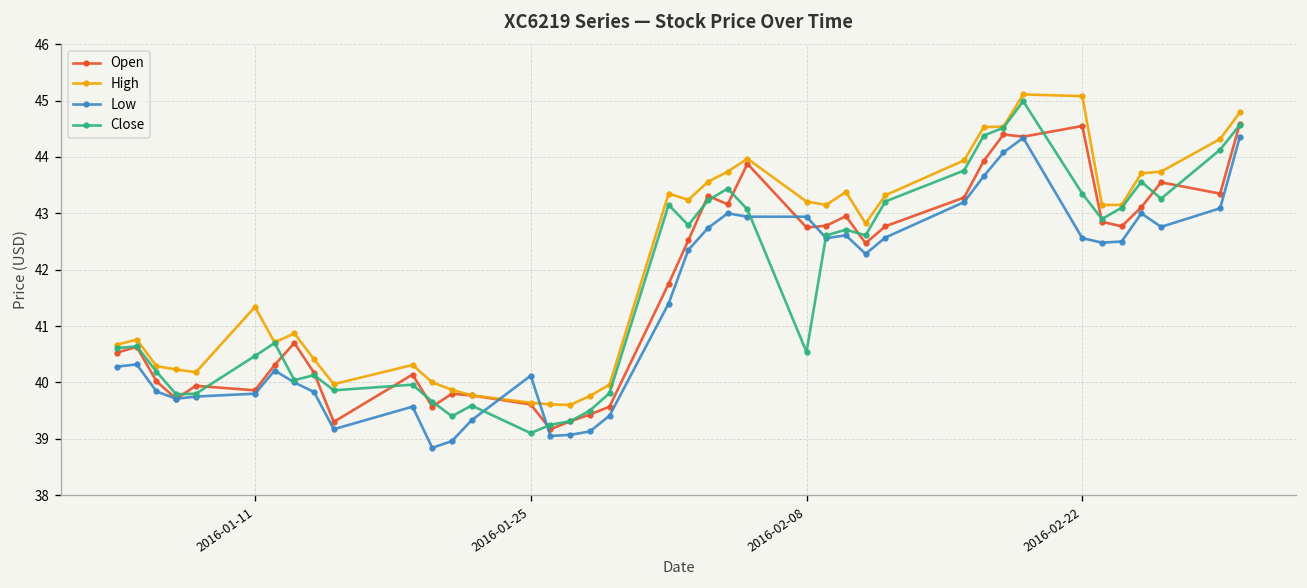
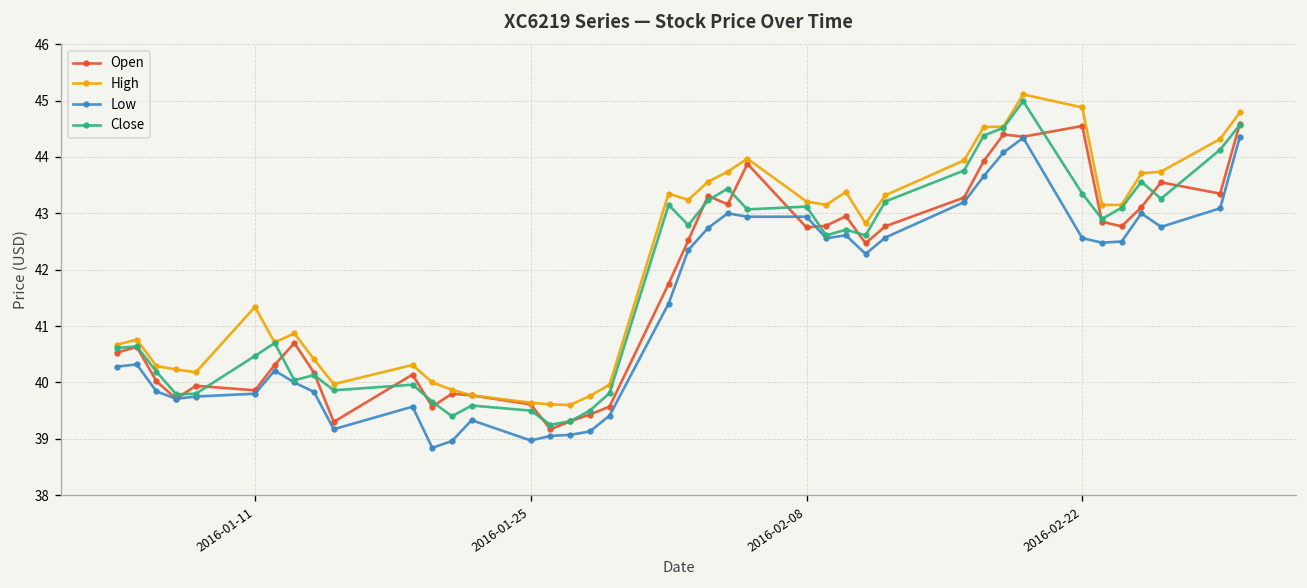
Low, 2016-01-25: 40.1 -> 39.0
Close, 2016-01-25: 39.1 -> 39.5
Close, 2016-02-08: 40.5 -> 43.1
High, 2016-02-22: 45.1 -> 44.9
